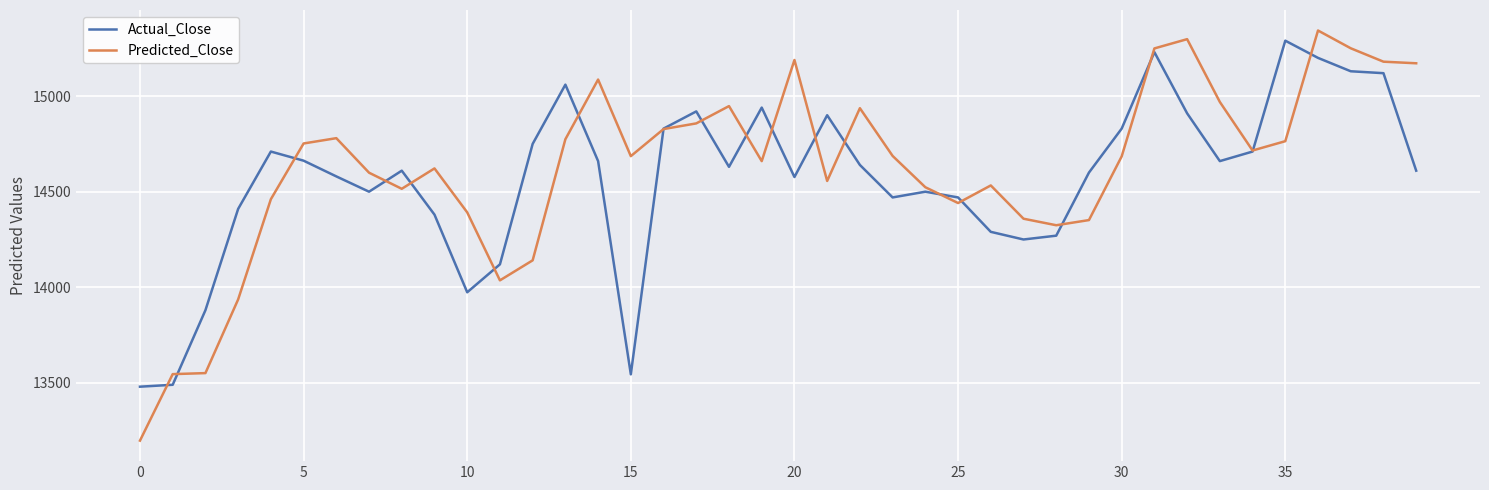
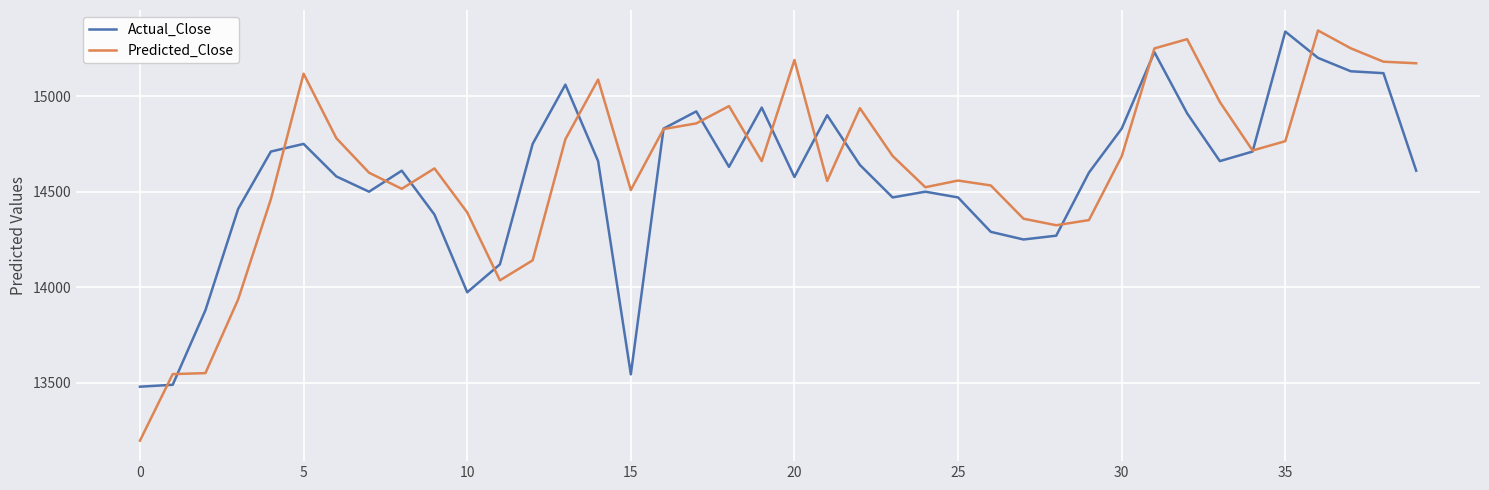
Actual_Close, 5: 14660 -> 14750
Predicted_Close, 5: 14750 -> 15120
Predicted_Close, 15: 14690 -> 14510
Predicted_Close, 25: 14440 -> 14560
Actual_Close, 35: 15290 -> 15340
